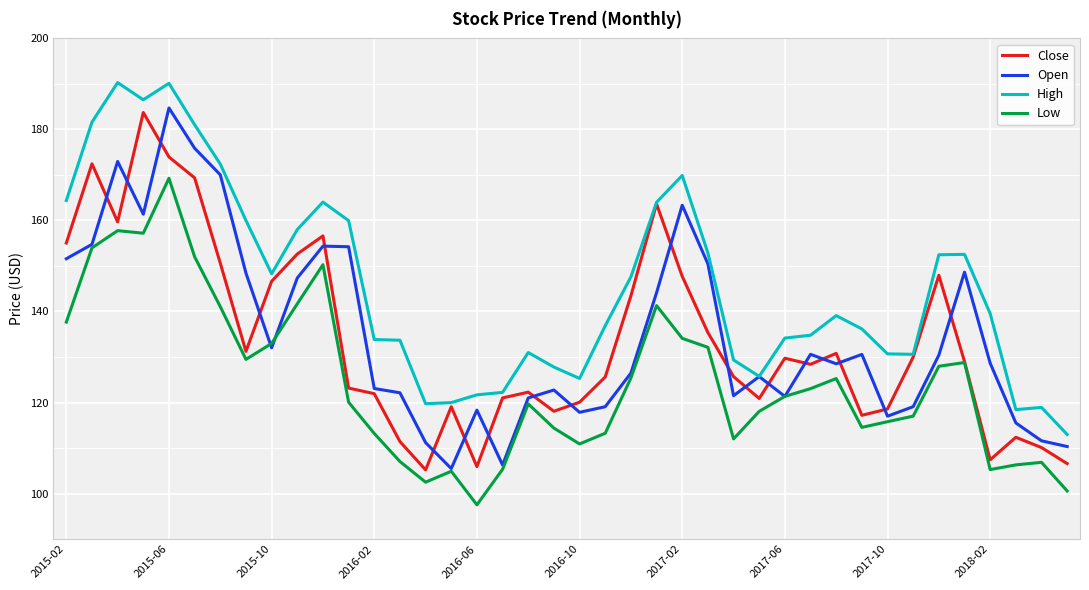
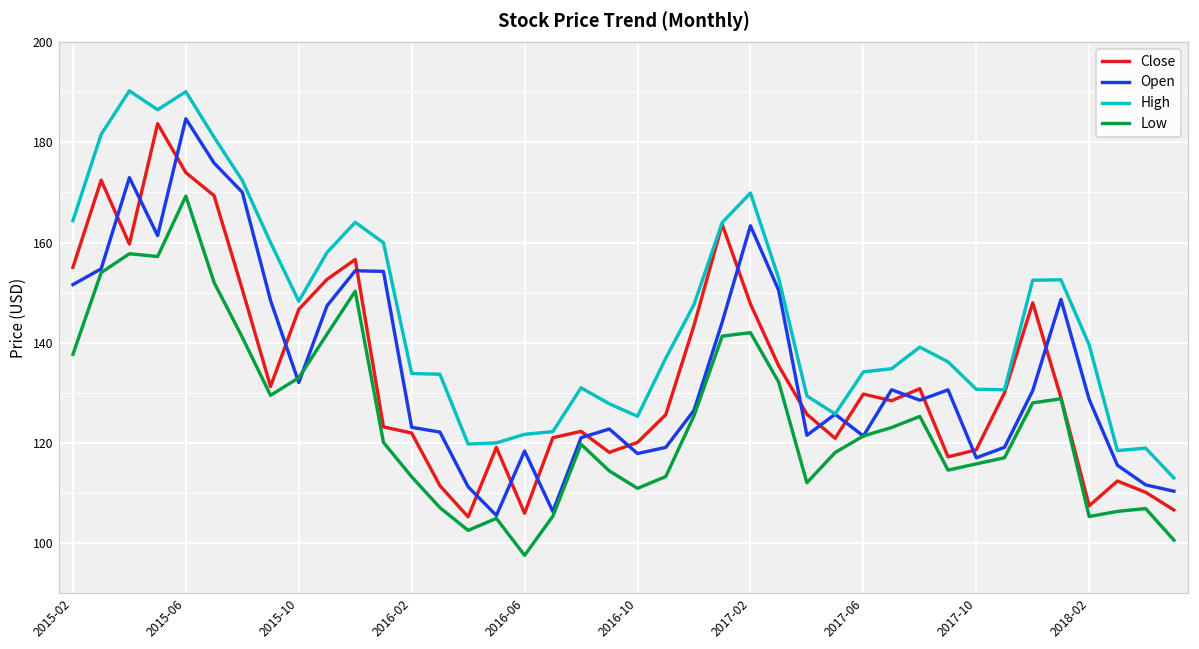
Low, 2017-02: 134 -> 142
